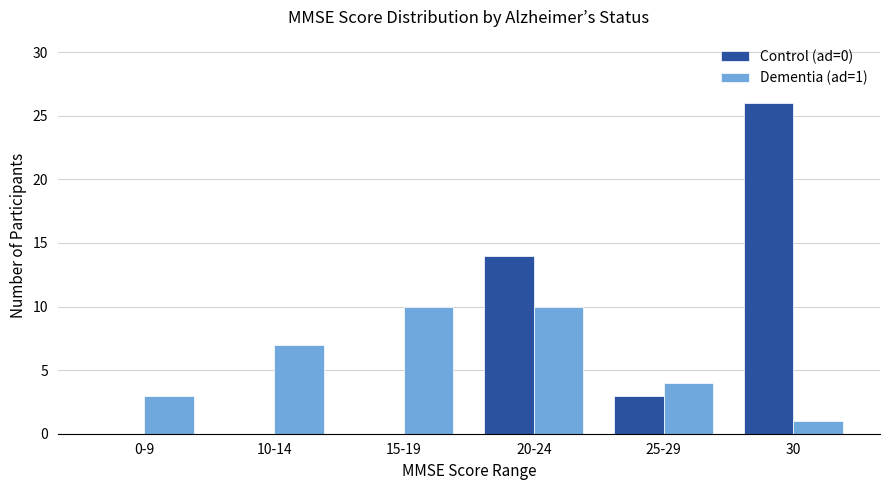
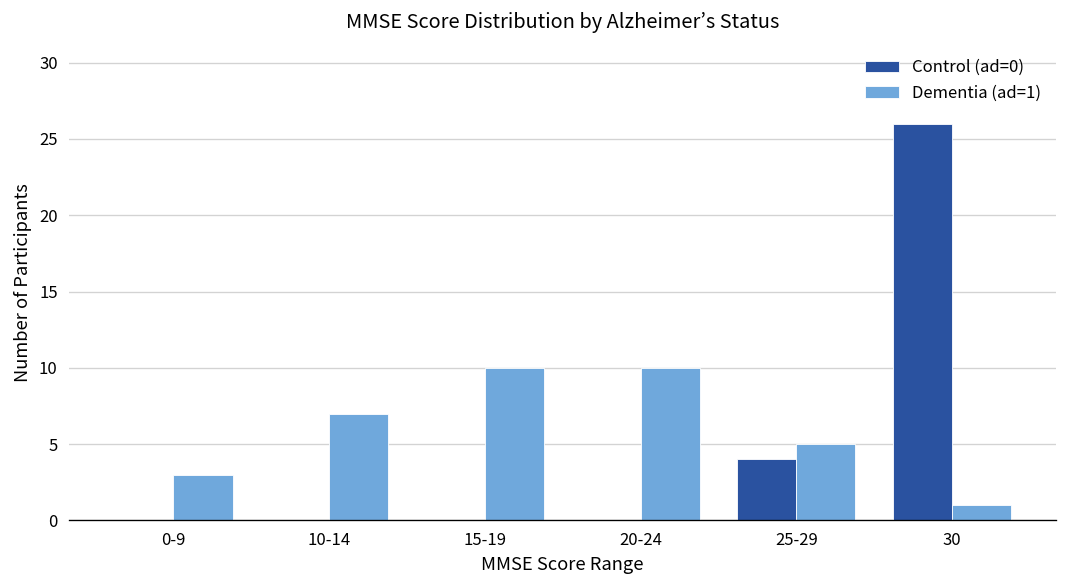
Control (ad=0), 20-24: 14 -> 0
Control (ad=0), 25-29: 3 -> 4
Dementia (ad=1), 25-29: 4 -> 5
